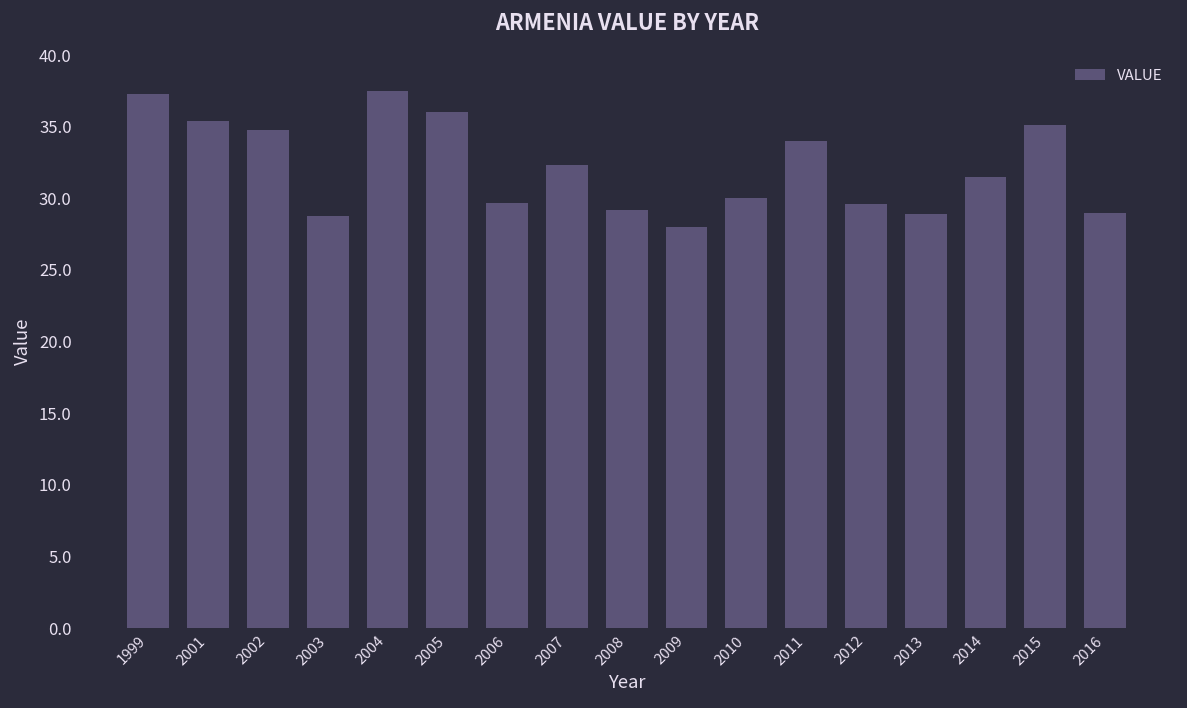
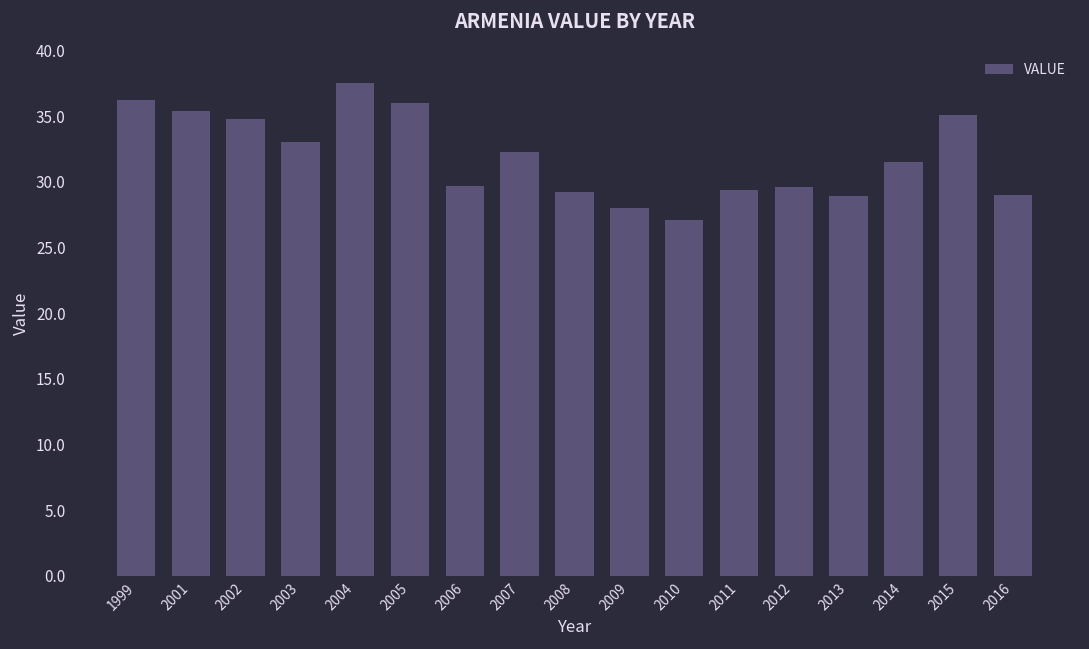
1999: 37.3 -> 36.2
2003: 28.8 -> 33.0
2010: 30.0 -> 27.1
2011: 34.0 -> 29.4
